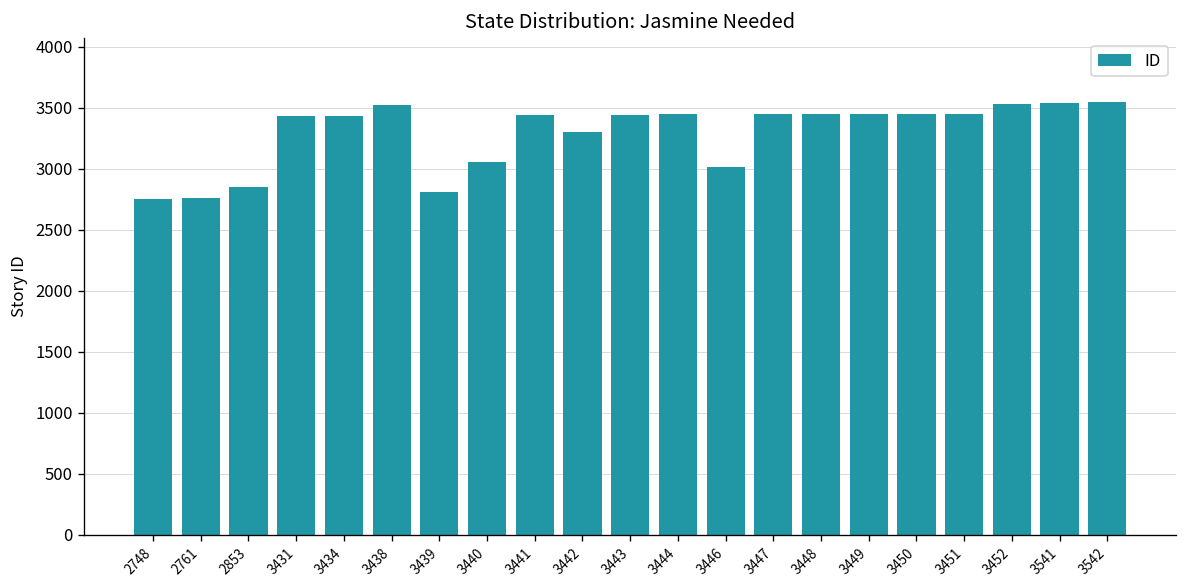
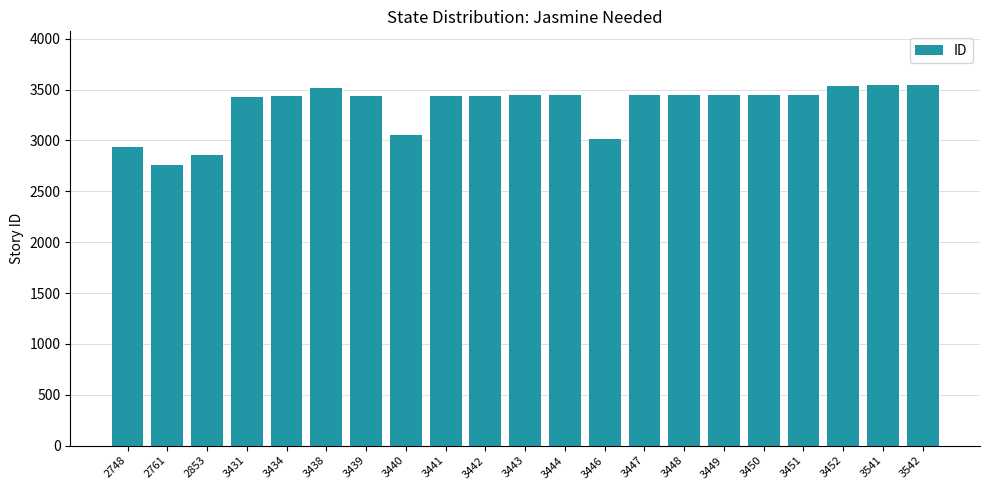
2748: 2750 -> 2940
3439: 2810 -> 3440
3442: 3300 -> 3440
